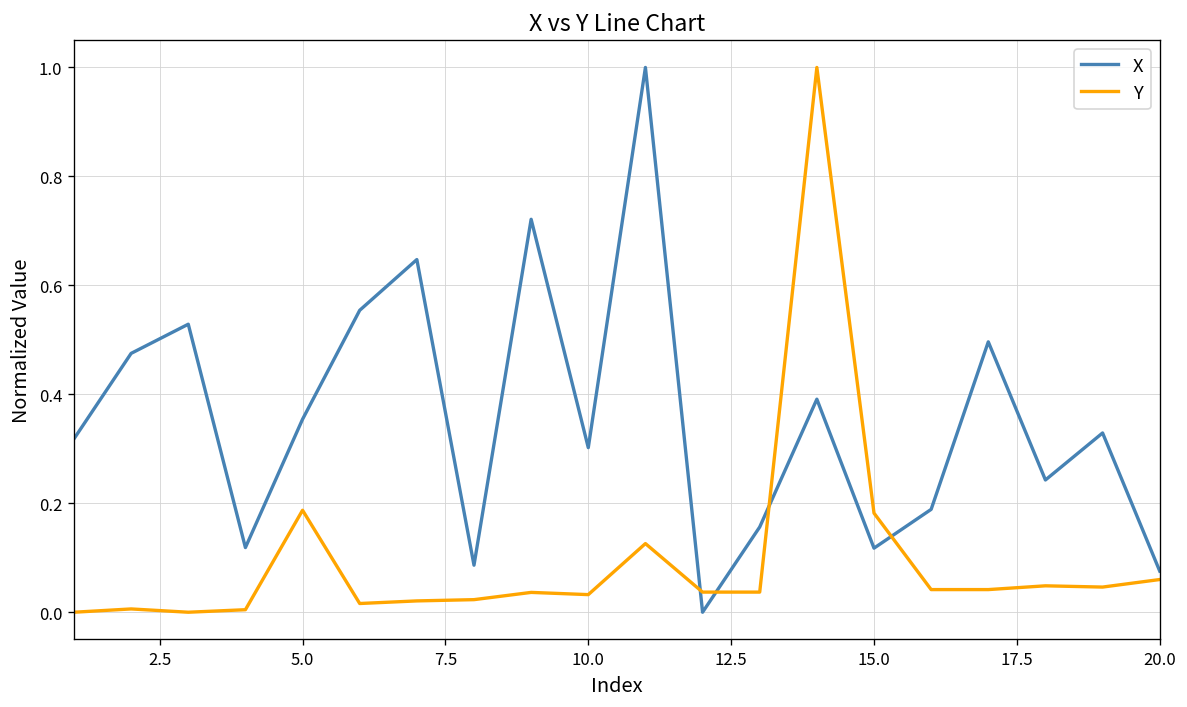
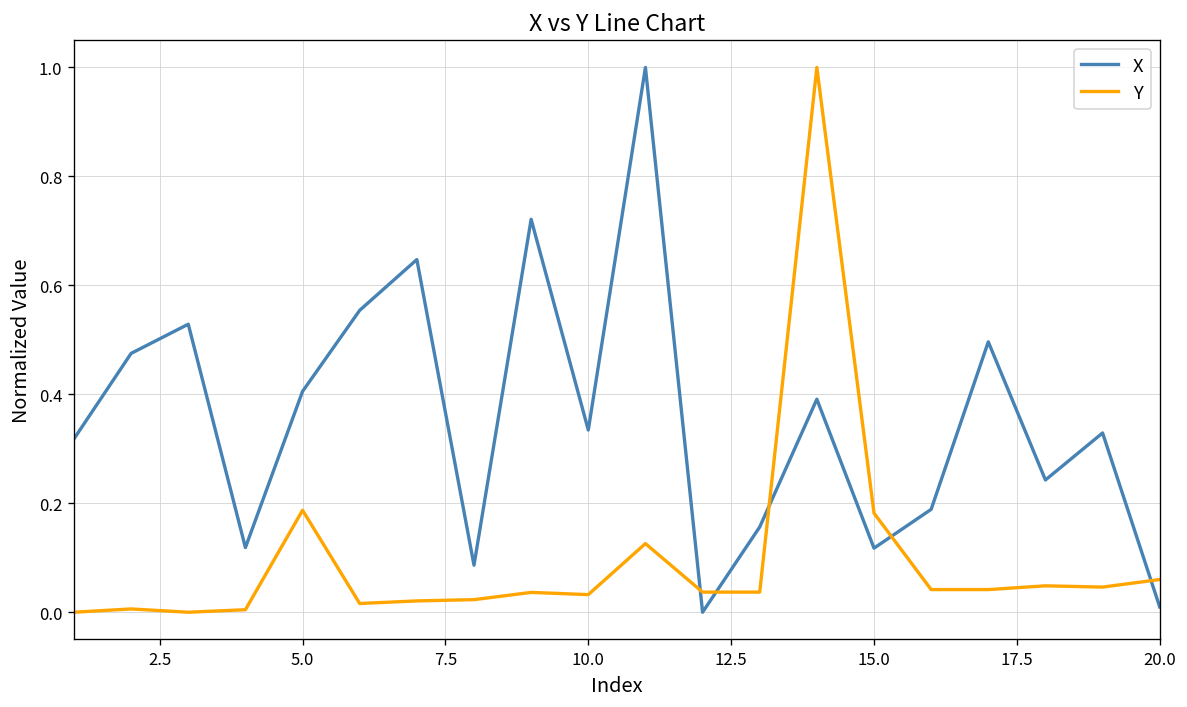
X, 5.0: 0.35 -> 0.41
X, 10.0: 0.30 -> 0.33
X, 20.0: 0.08 -> 0.01
